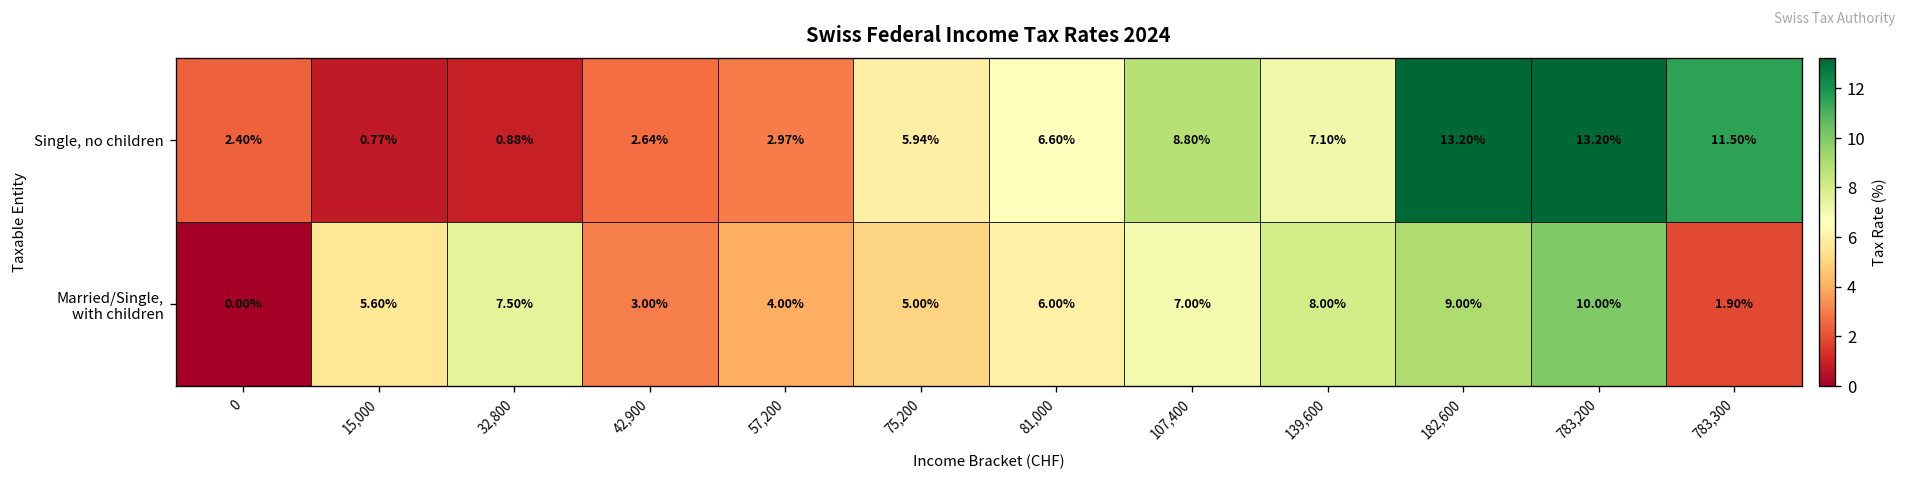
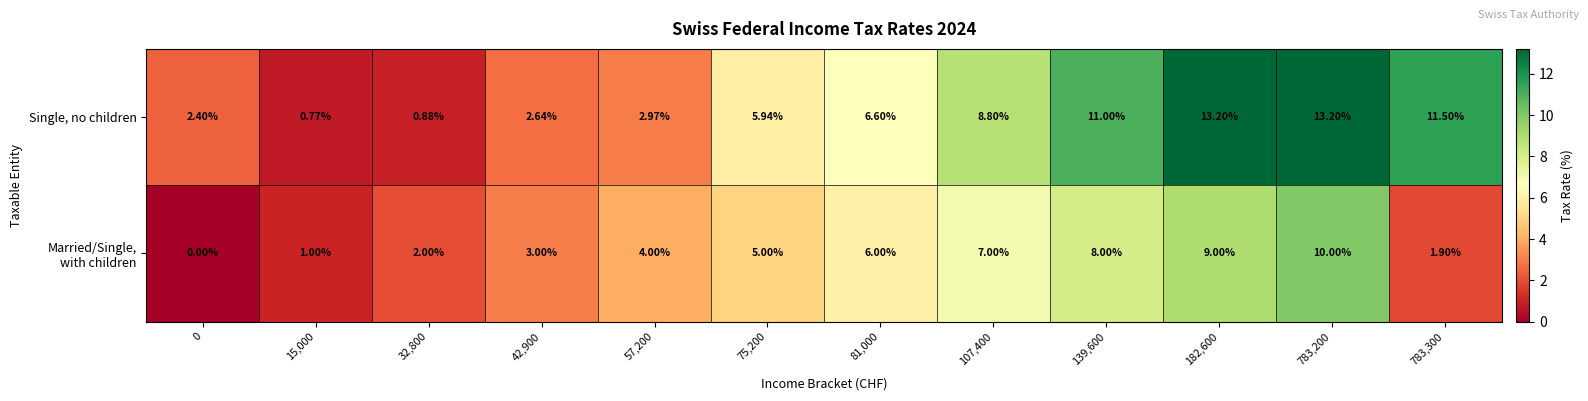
Single, no children, 139,600: 7.10% -> 11.00%
Married/Single, with children, 15,000: 5.60% -> 1.00%
Married/Single, with children, 32,800: 7.50% -> 2.00%
